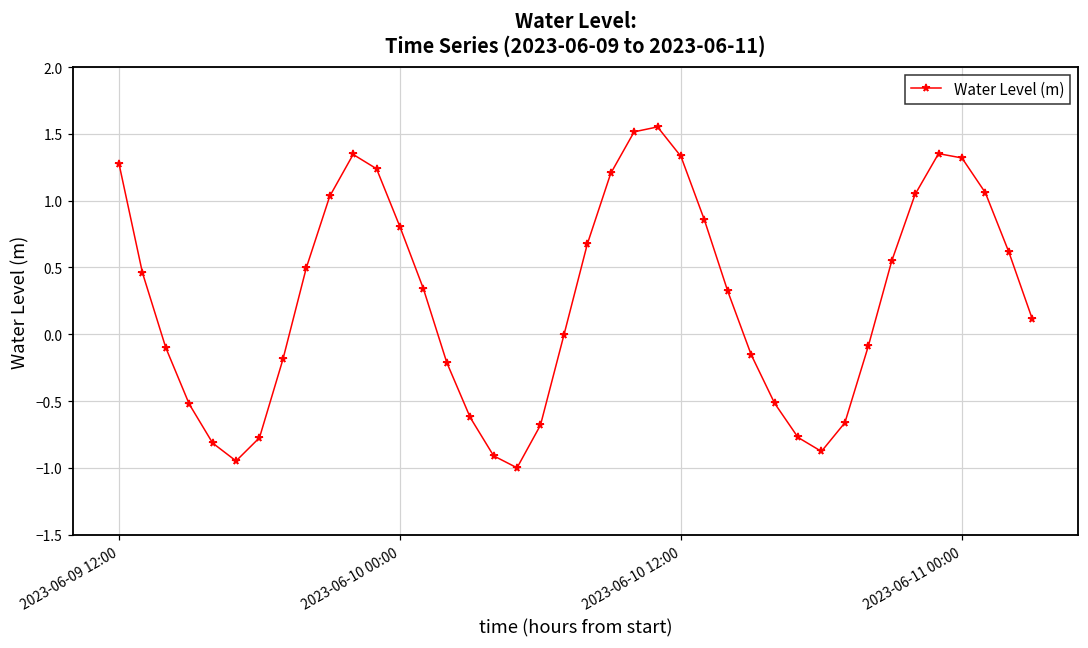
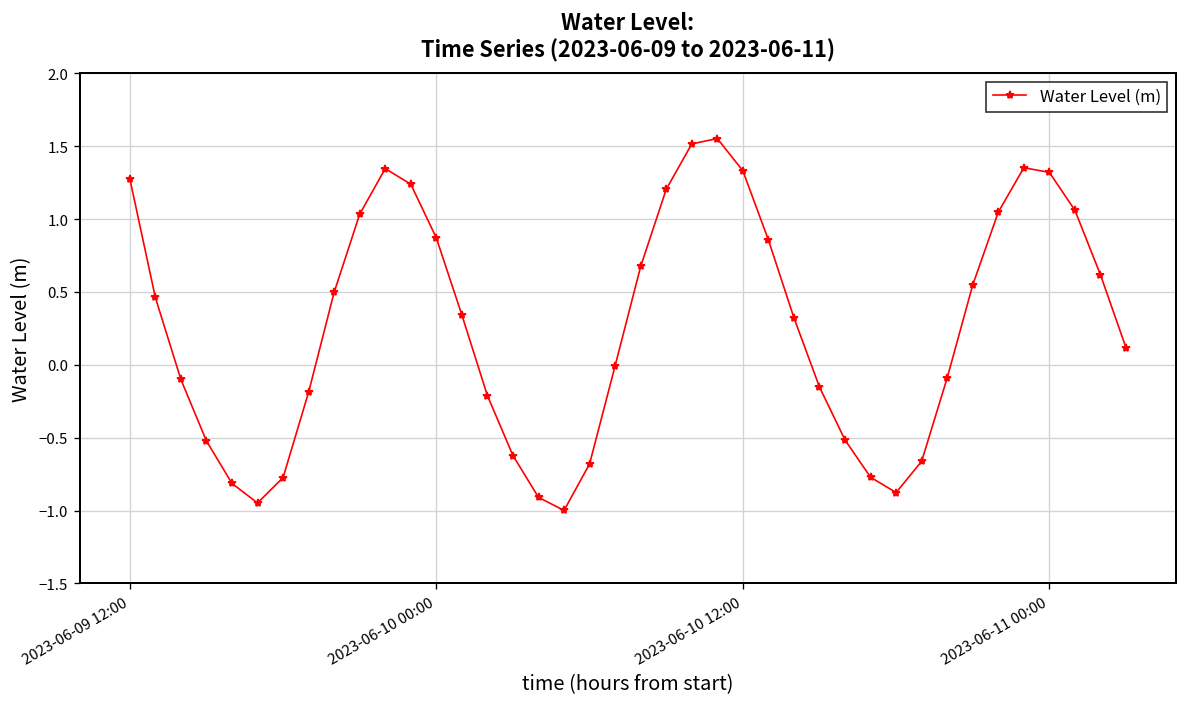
2023-06-10 00:00: 0.80 -> 0.87
